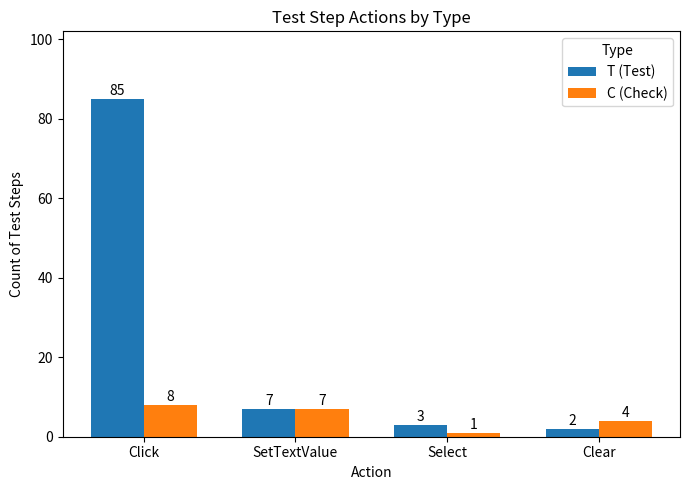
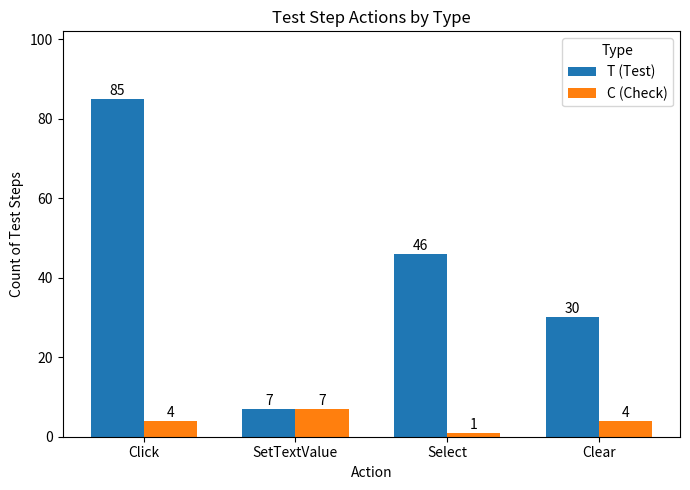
C (Check), Click: 8 -> 4
T (Test), Select: 3 -> 46
T (Test), Clear: 2 -> 30
